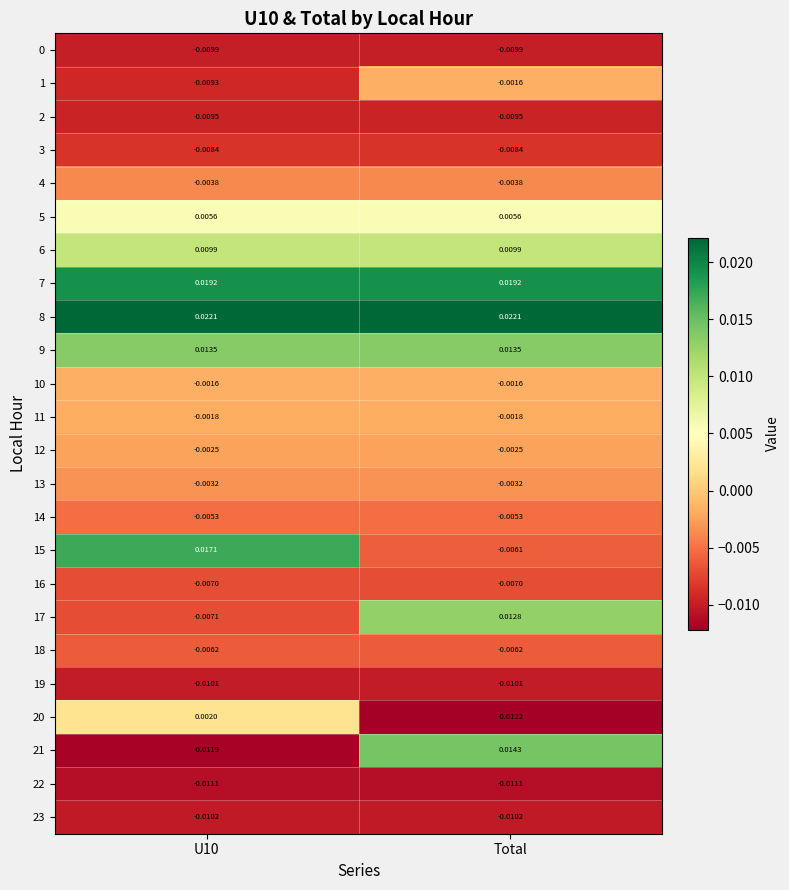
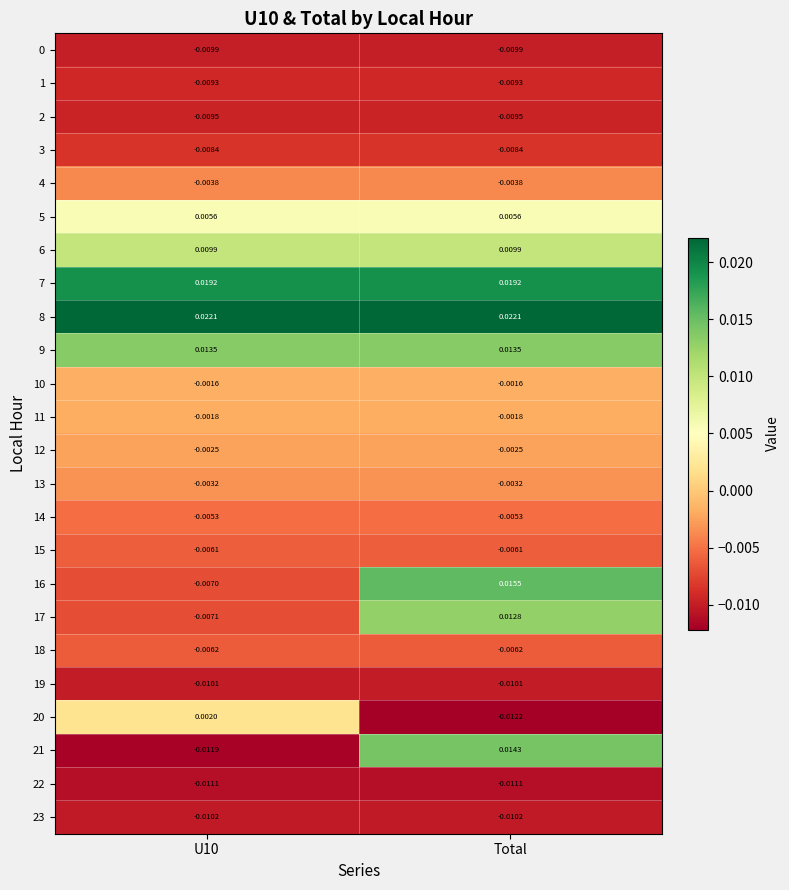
1, Total: -0.0016 -> -0.0093
15, U10: 0.0171 -> -0.0061
16, Total: -0.0070 -> 0.0155
